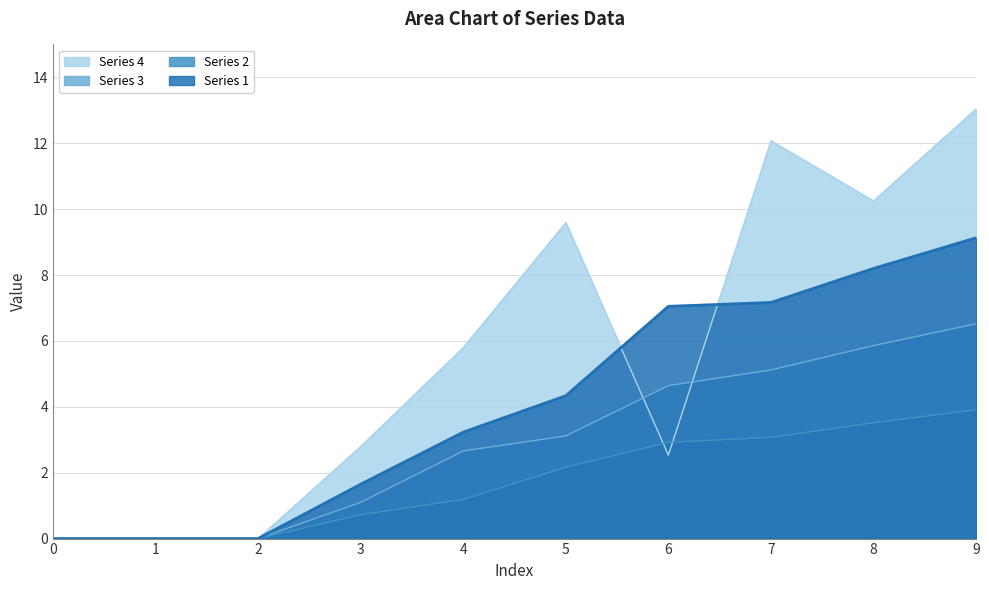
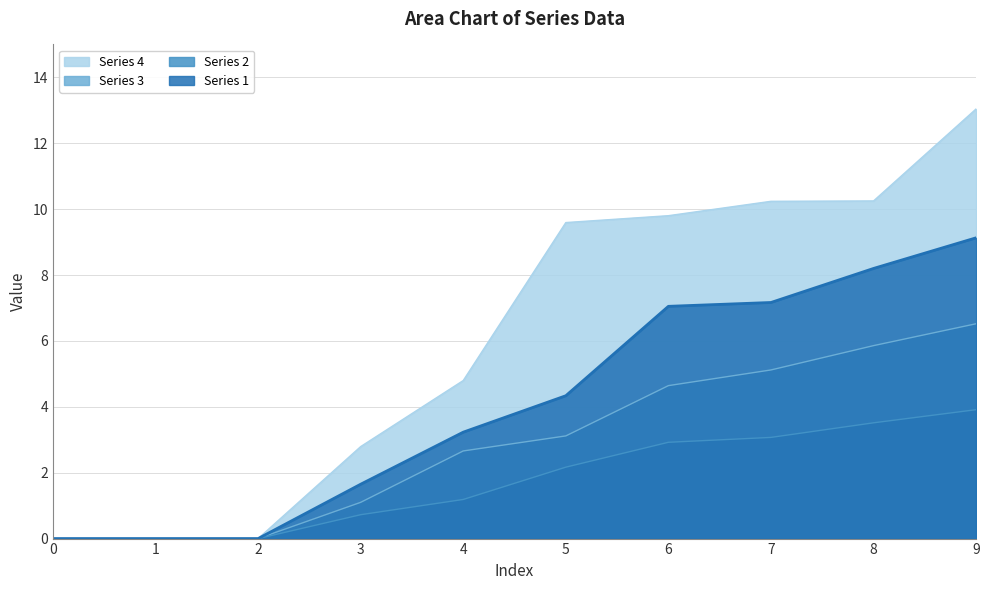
Series 4, 4: 5.8 -> 4.8
Series 4, 6: 2.5 -> 9.8
Series 4, 7: 12.1 -> 10.2
